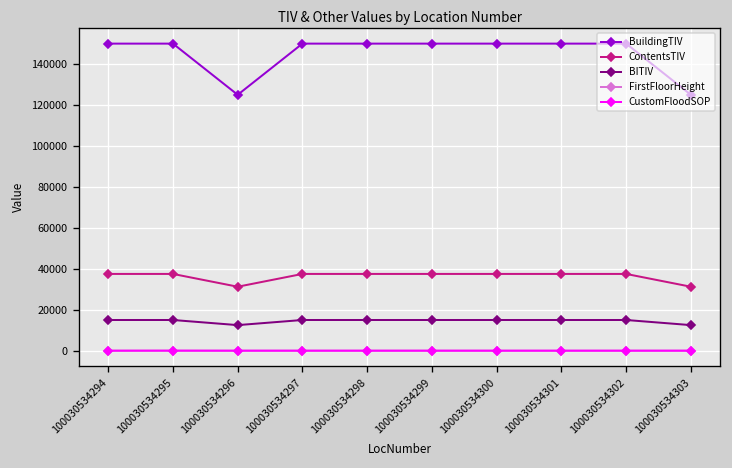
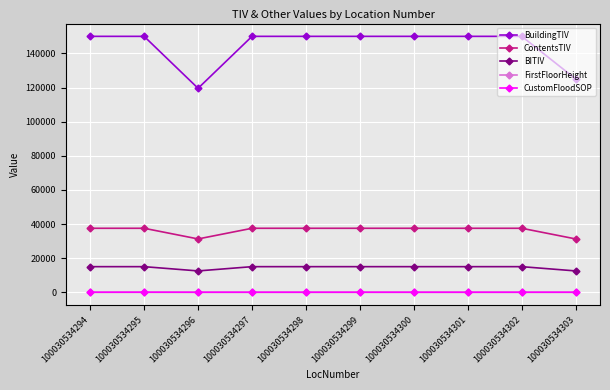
BuildingTIV, 100030534296: 125000 -> 120000
